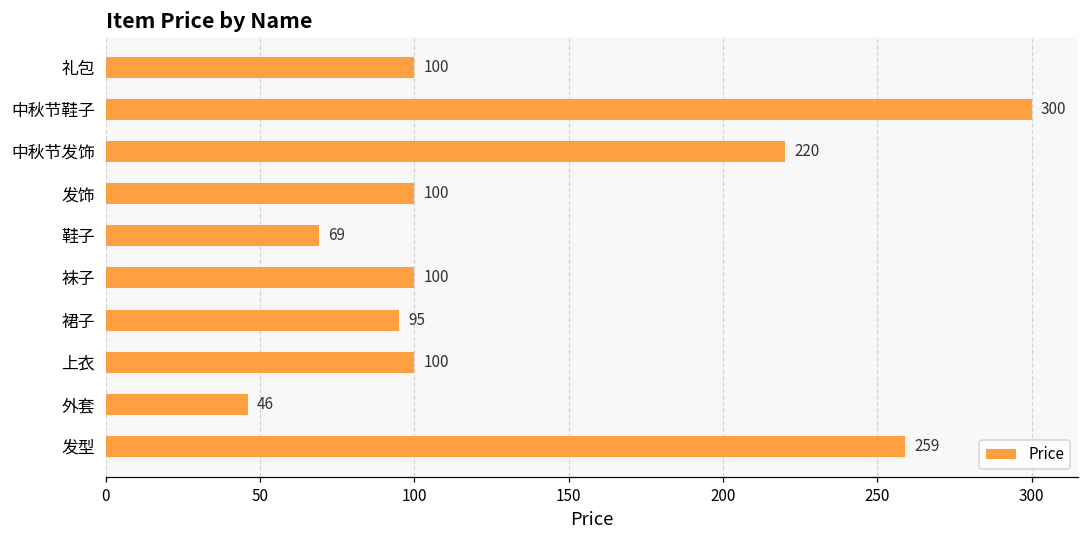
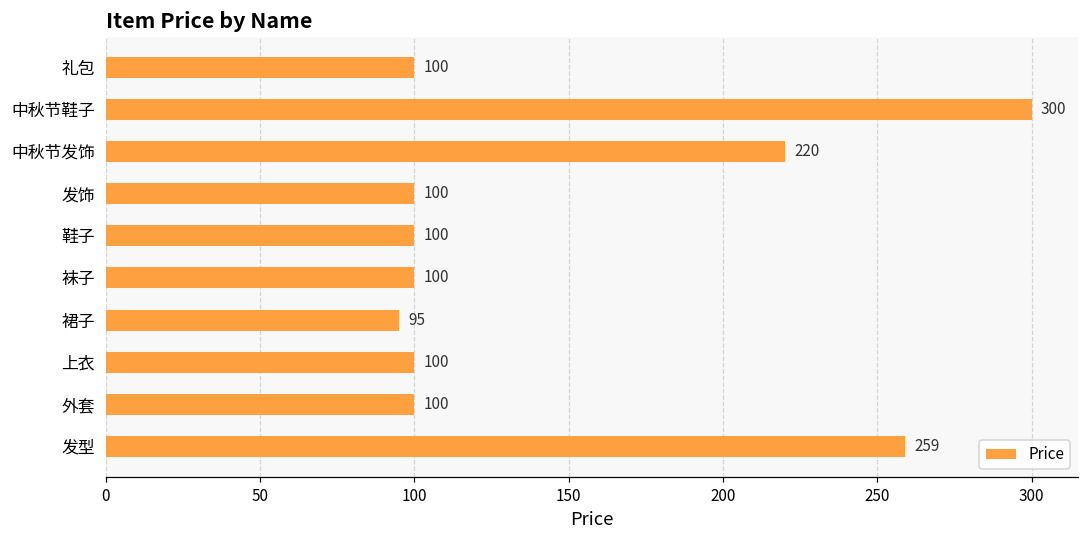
鞋子: 69 -> 100
外套: 46 -> 100
